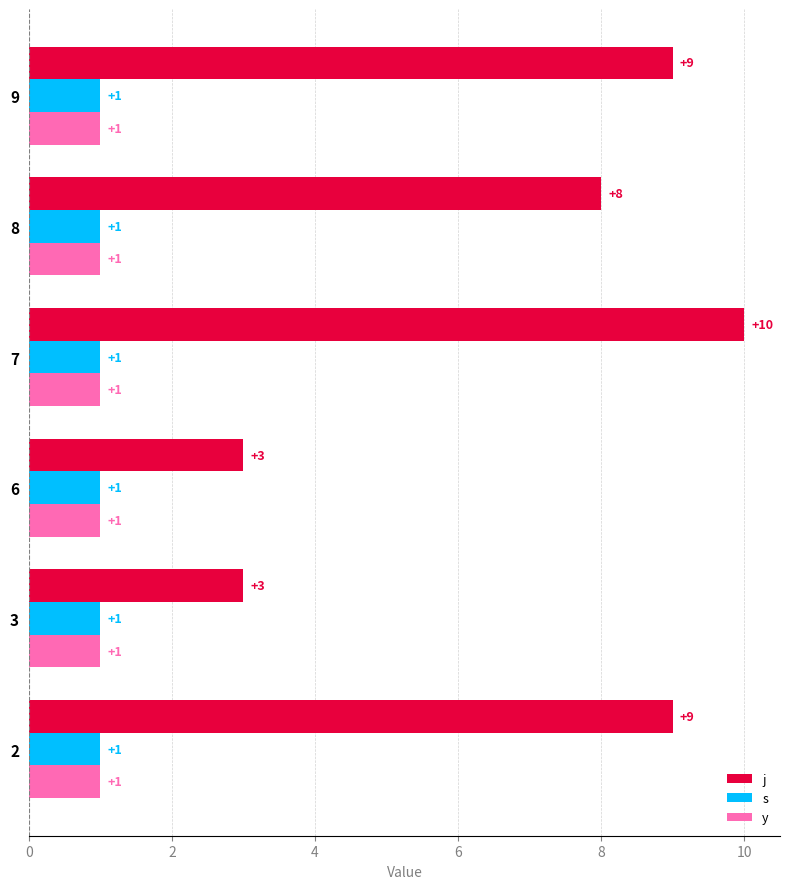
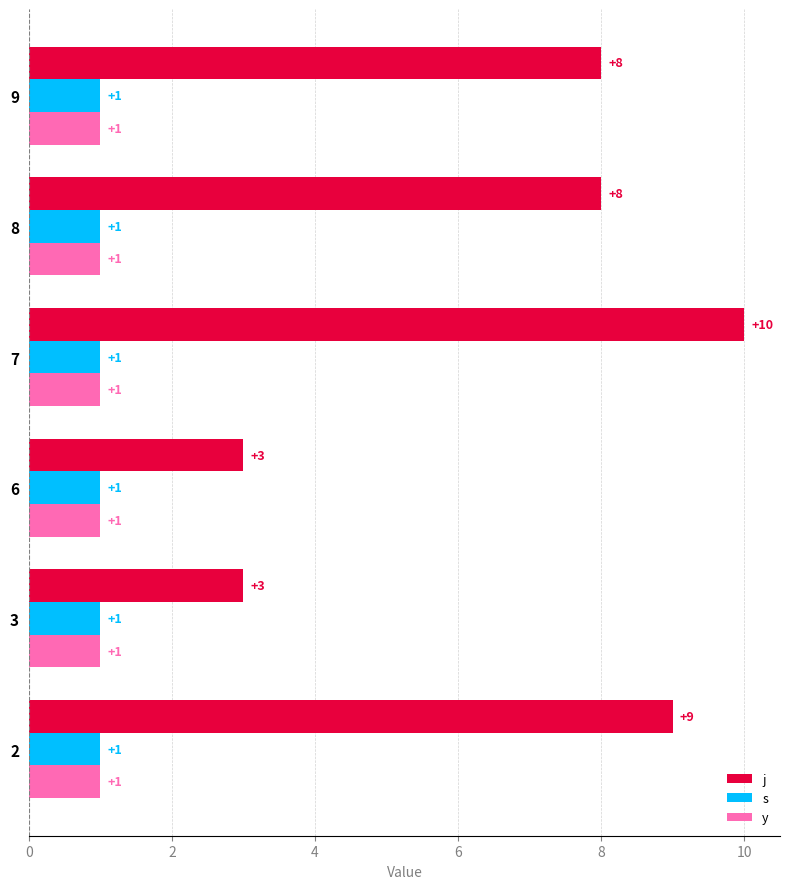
j, 9: +9 -> +8
